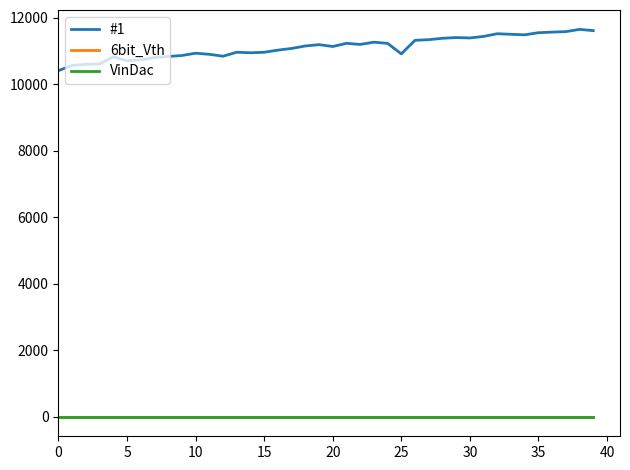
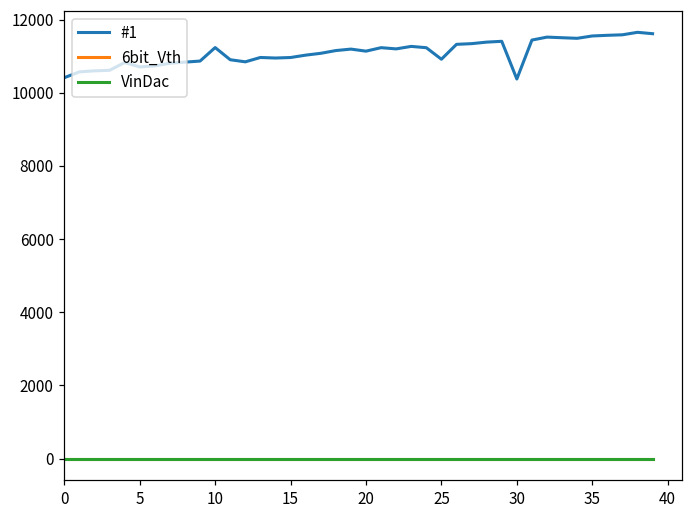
#1, 10: 10900 -> 11200
#1, 30: 11400 -> 10400
